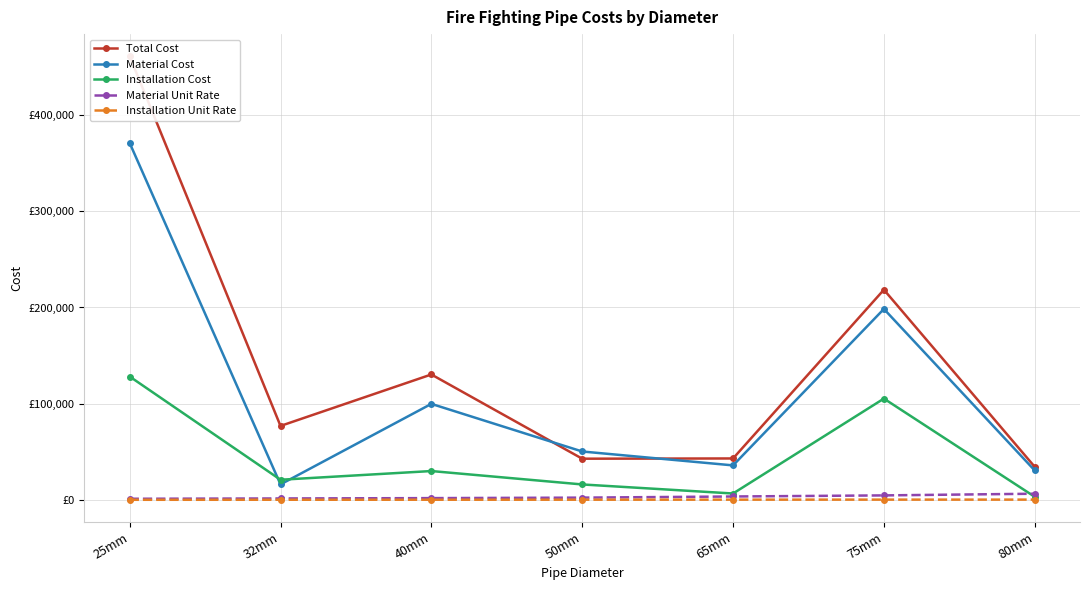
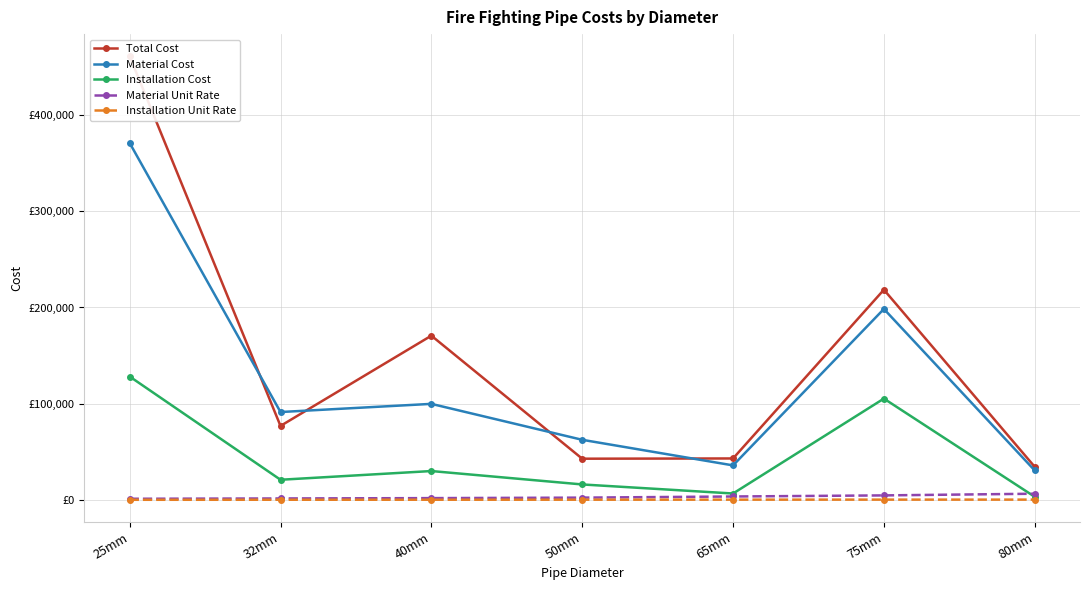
Material Cost, 32mm: £20,000 -> £90,000
Total Cost, 40mm: £130,000 -> £170,000
Material Cost, 50mm: £50,000 -> £60,000
